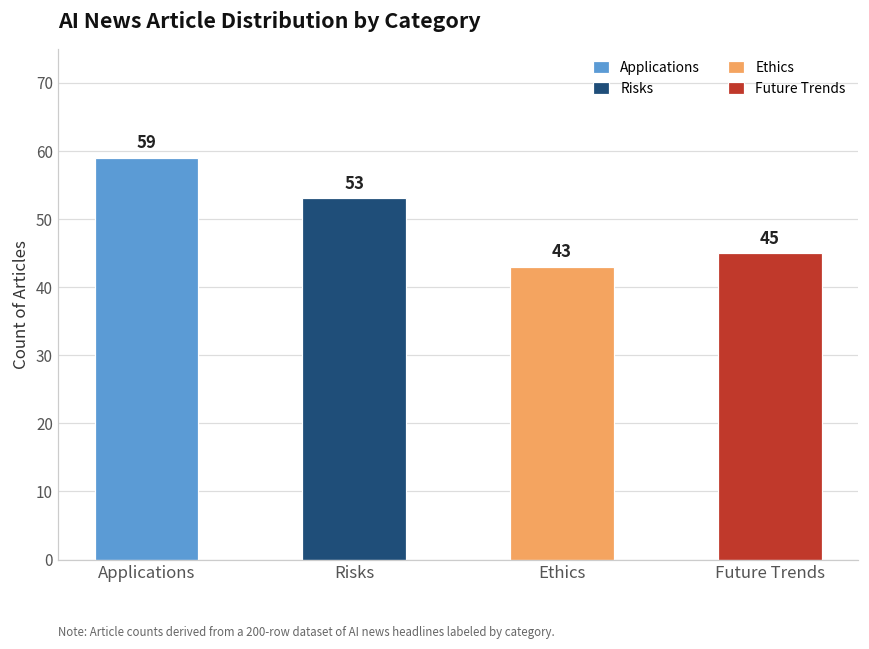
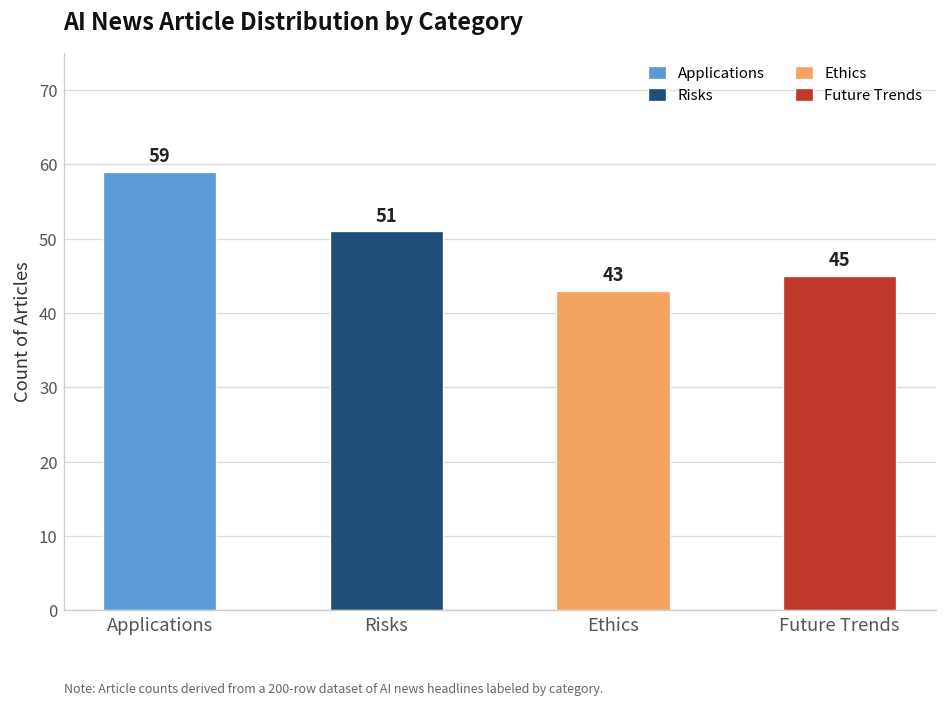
Risks: 53 -> 51
